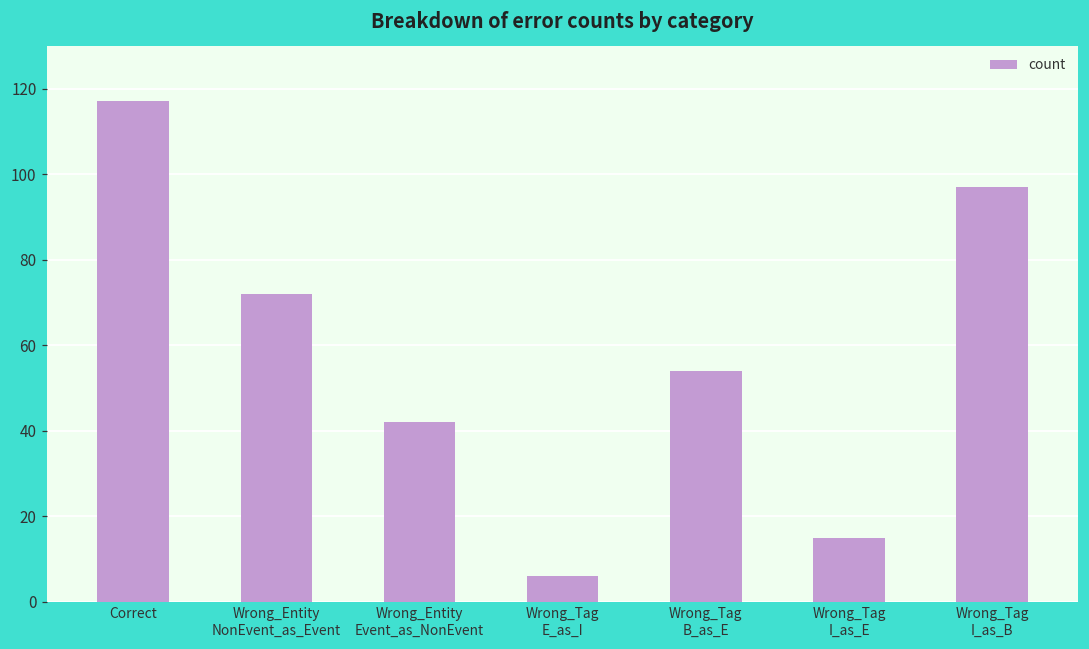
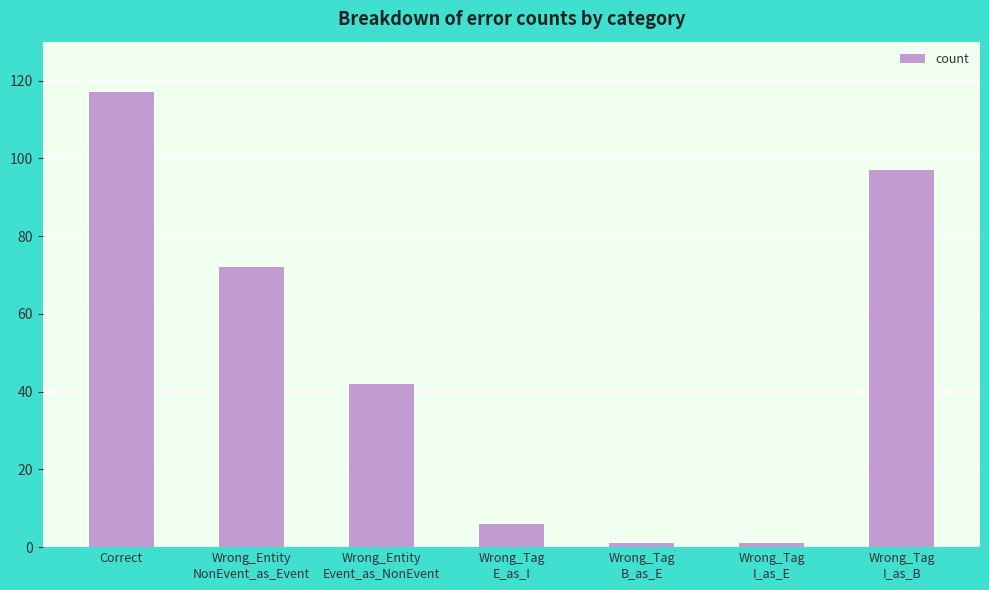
Wrong_Tag B_as_E: 54 -> 1
Wrong_Tag I_as_E: 15 -> 1
